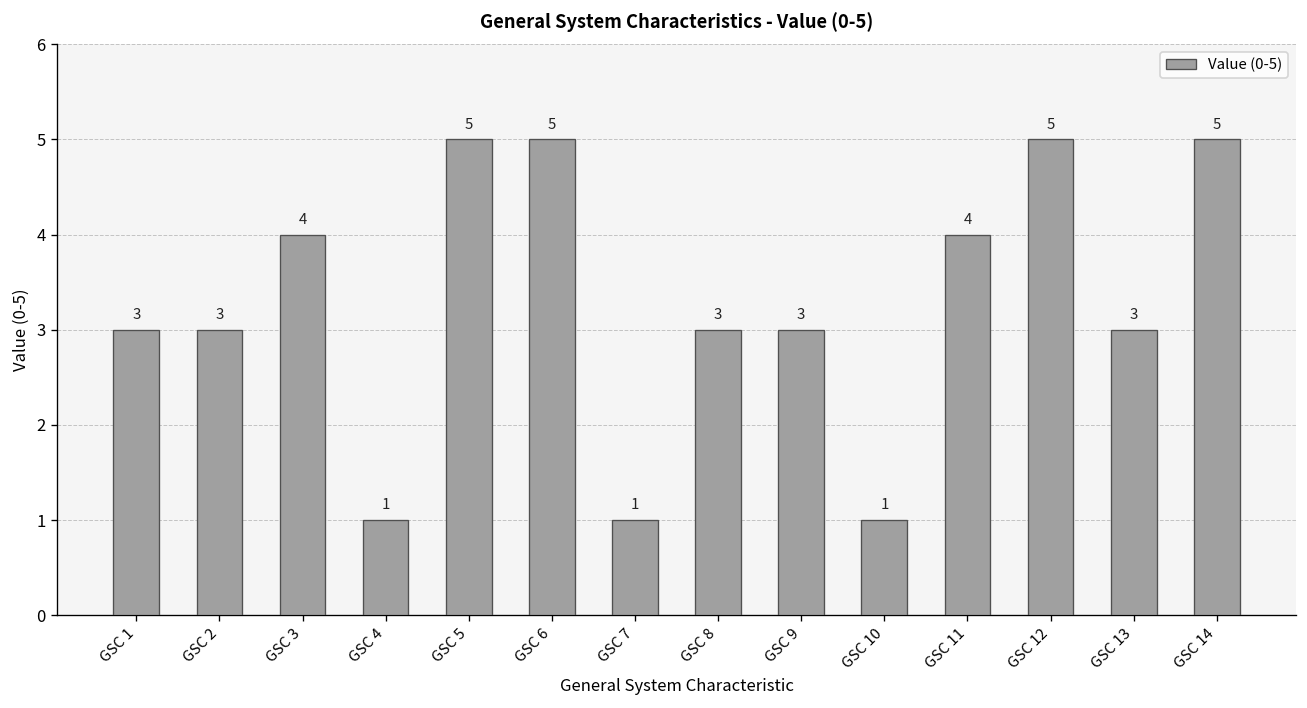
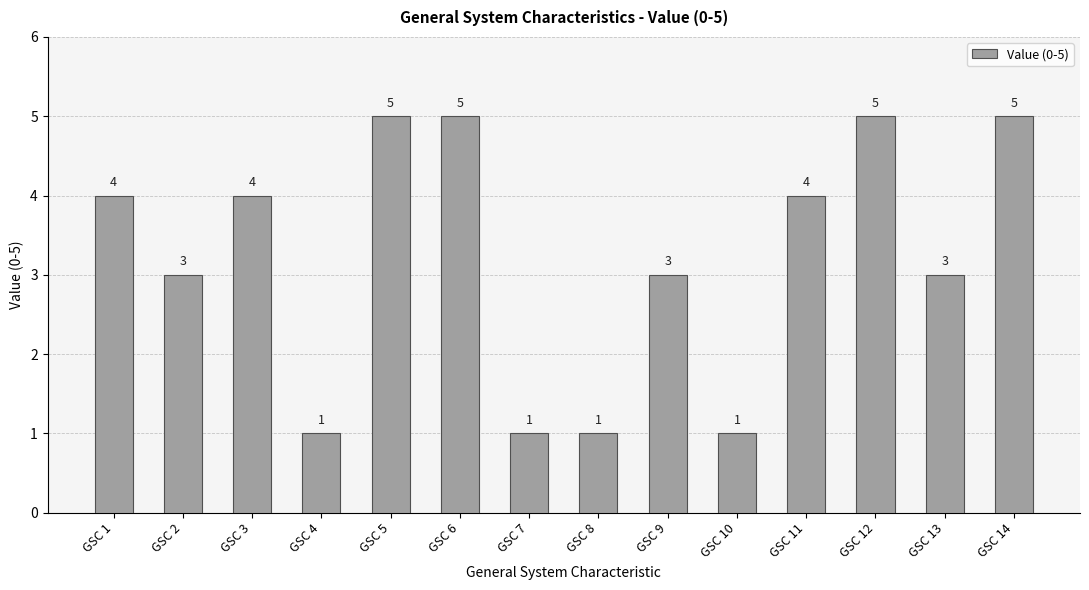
GSC 1: 3 -> 4
GSC 8: 3 -> 1
